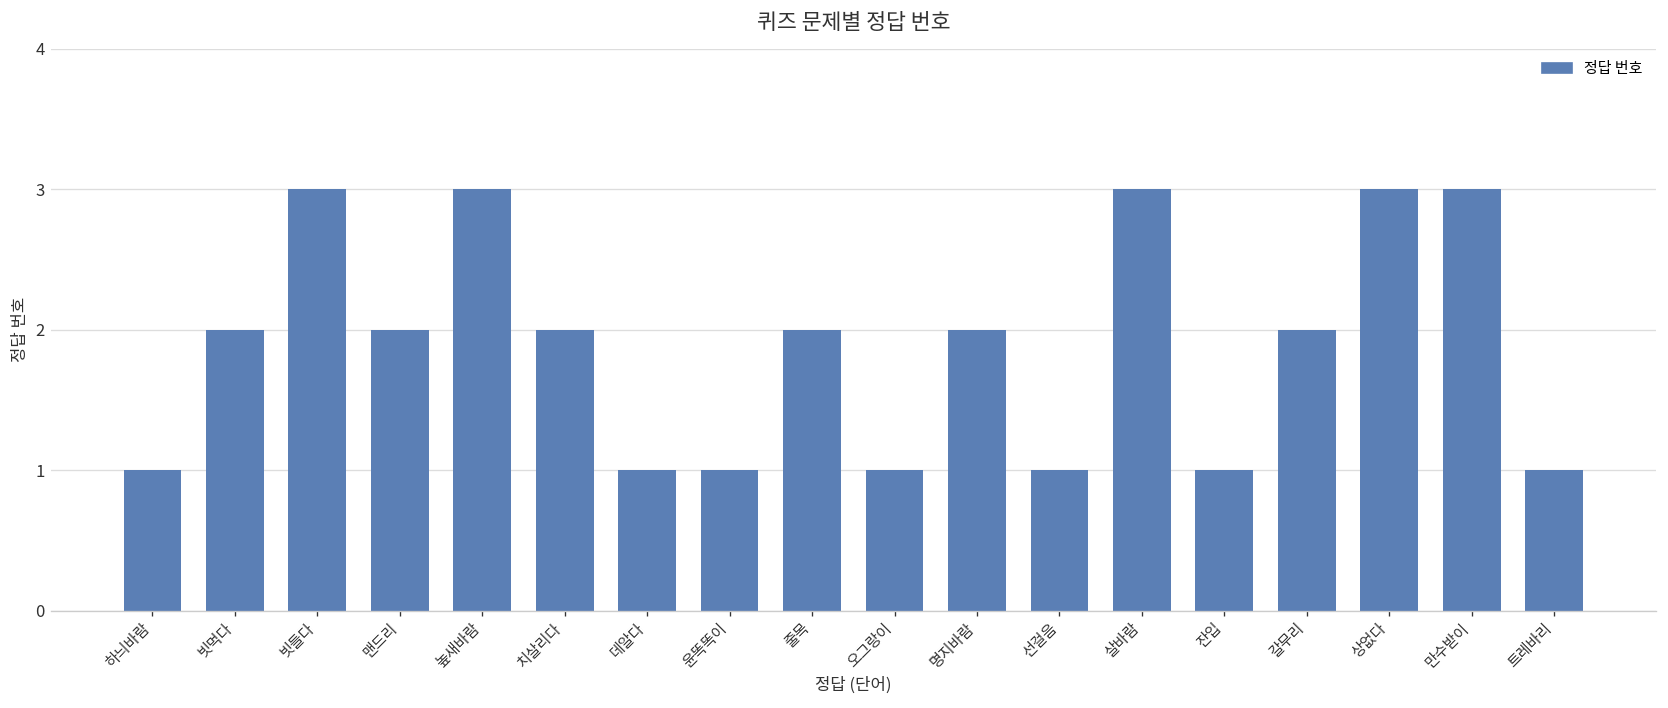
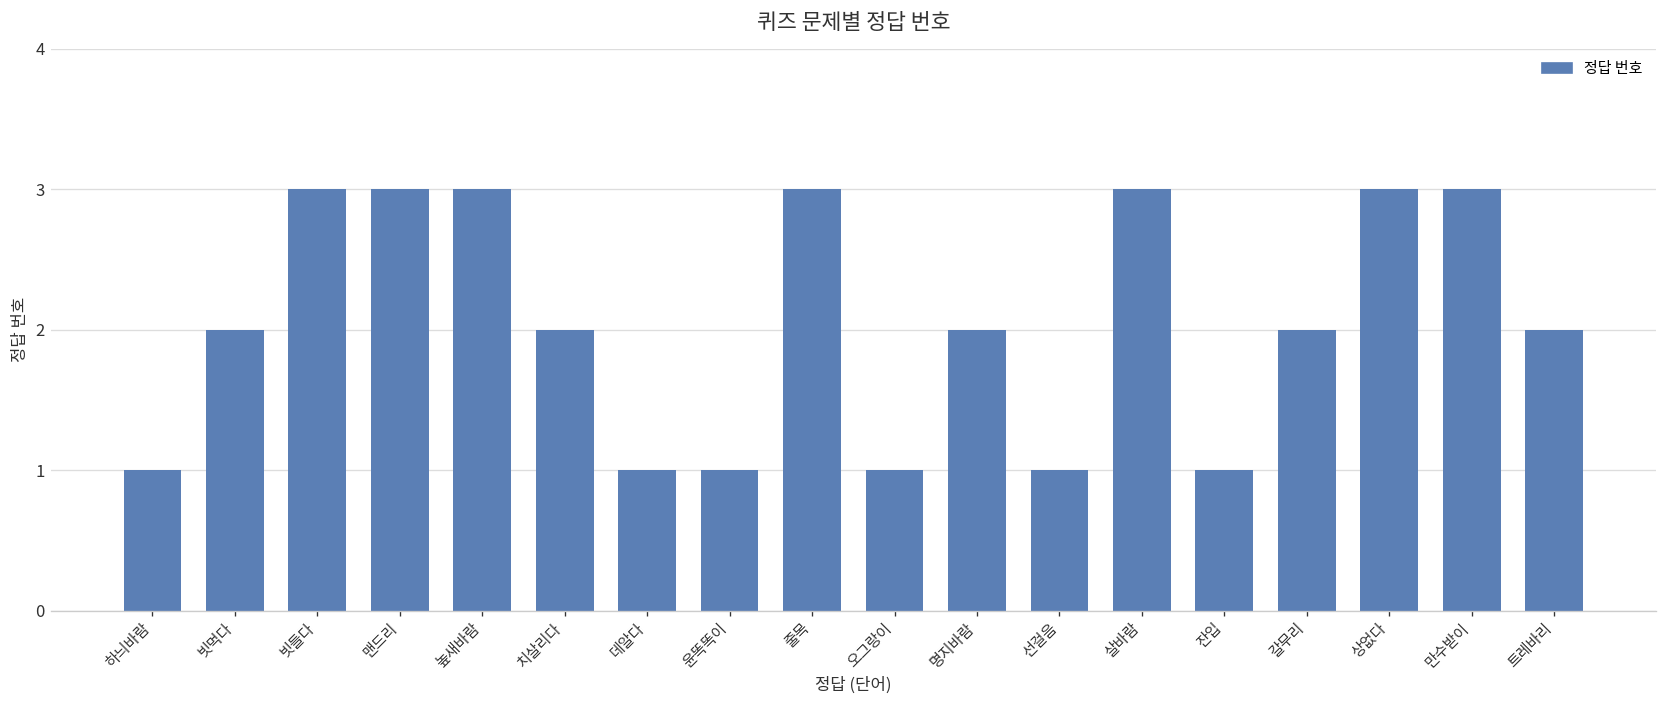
맨드리: 2 -> 3
줄목: 2 -> 3
트레바리: 1 -> 2
